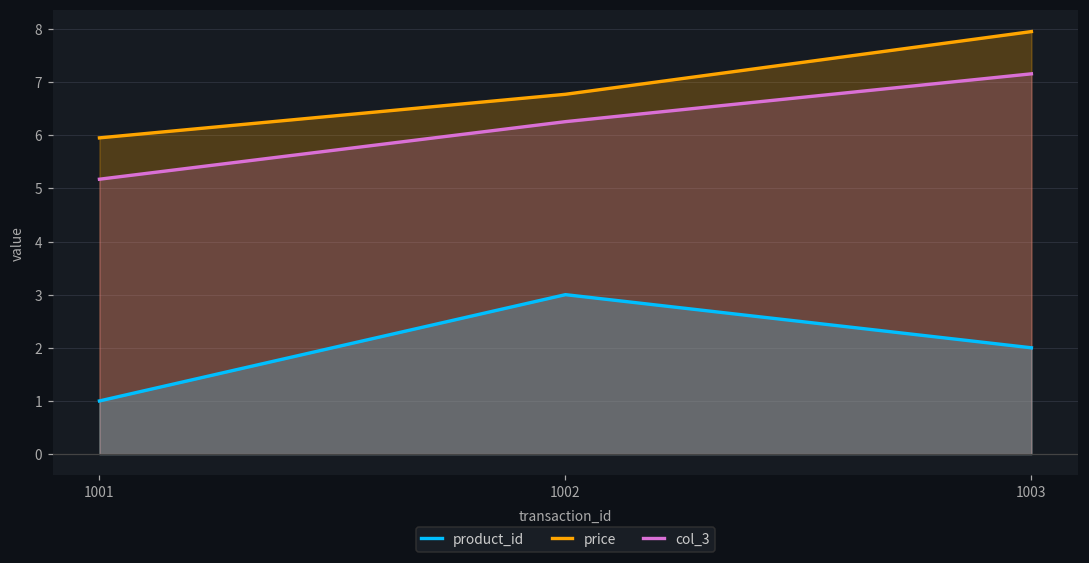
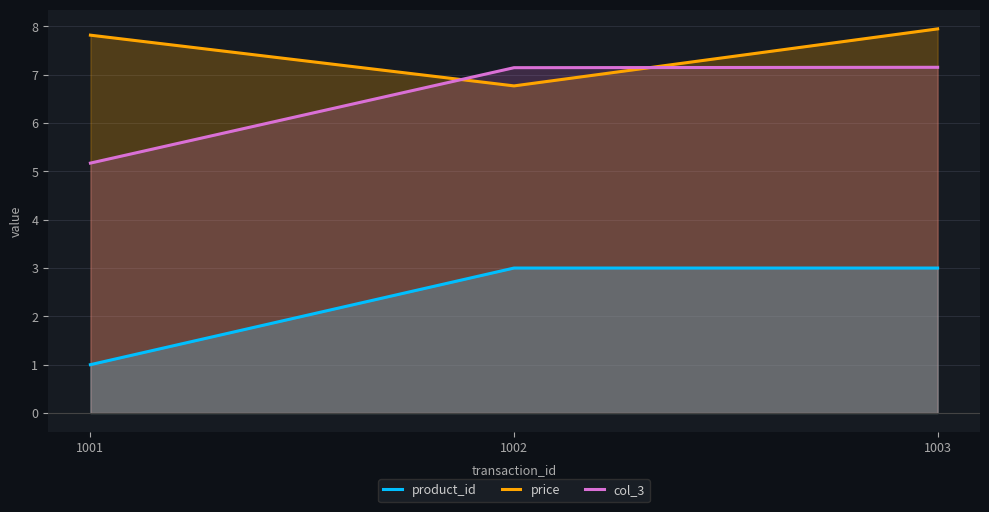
price, 1001: 6.0 -> 7.8
col_3, 1002: 6.3 -> 7.1
product_id, 1003: 2 -> 3
